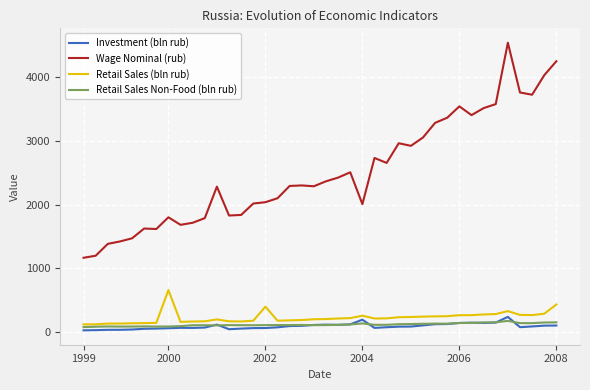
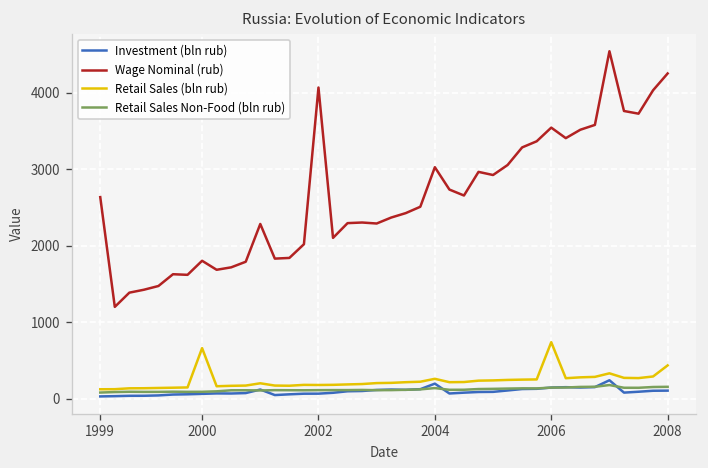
Wage Nominal (rub), 1999: 1200 -> 2600
Wage Nominal (rub), 2002: 2000 -> 4100
Retail Sales (bln rub), 2002: 400 -> 200
Wage Nominal (rub), 2004: 2000 -> 3000
Retail Sales (bln rub), 2006: 300 -> 700
